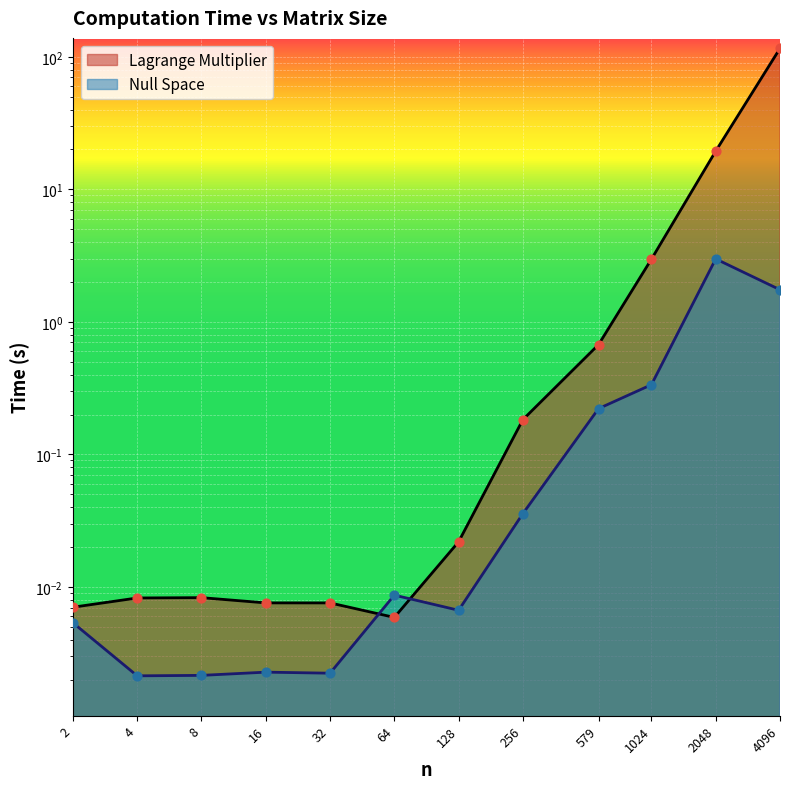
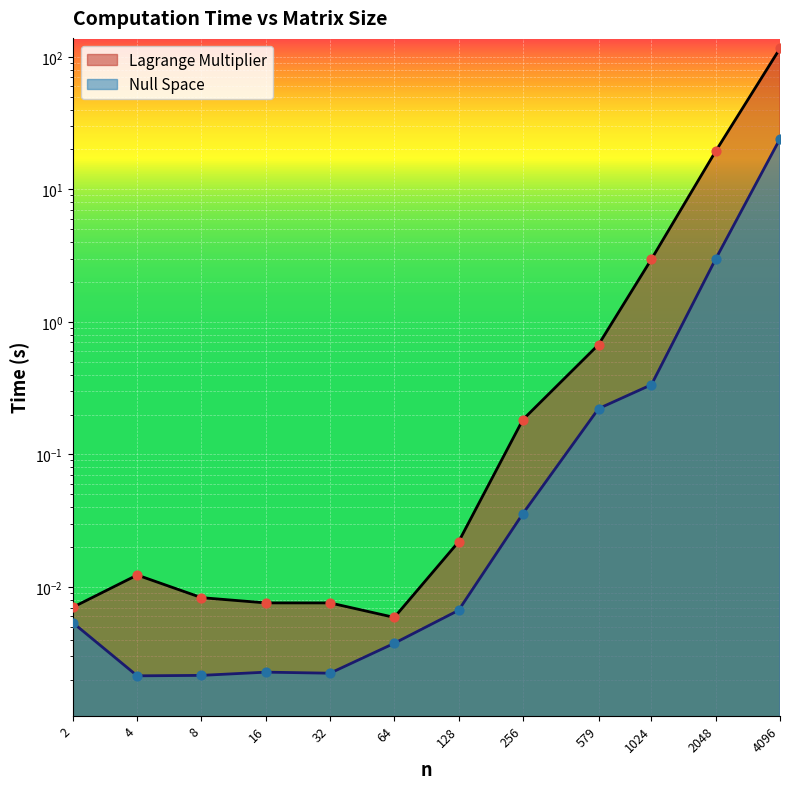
Lagrange Multiplier, 4: 0.008 -> 0.012
Null Space, 64: 0.009 -> 0.0038
Null Space, 4096: 1.7 -> 24
